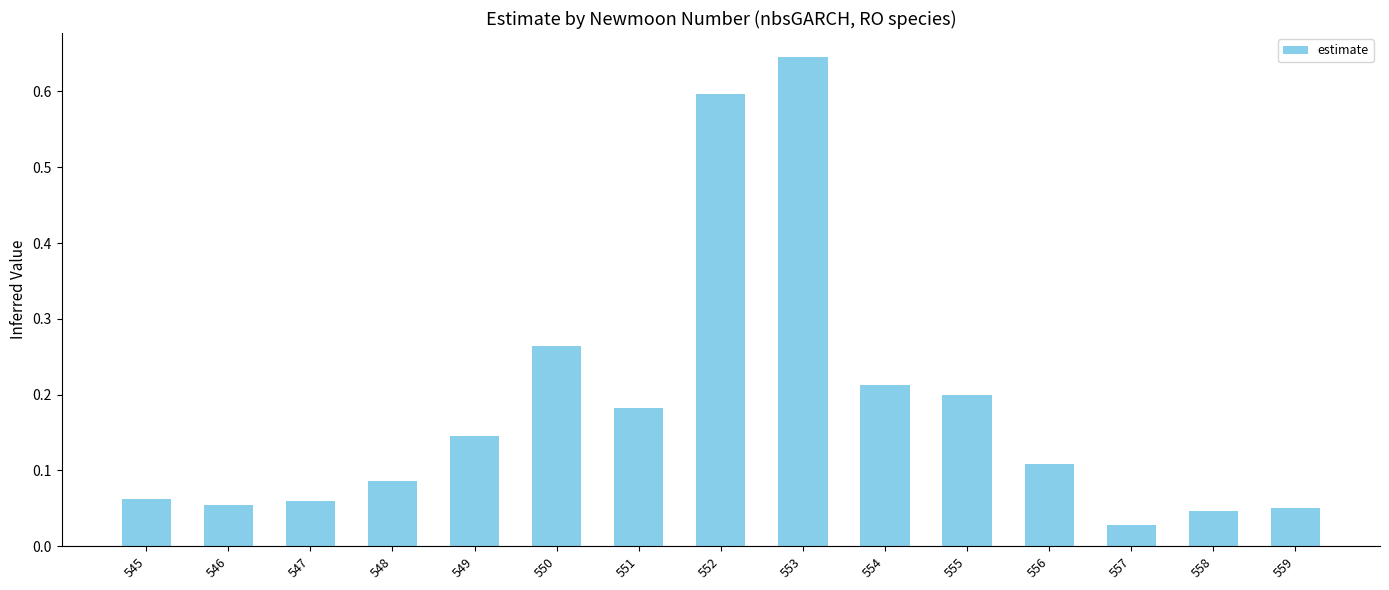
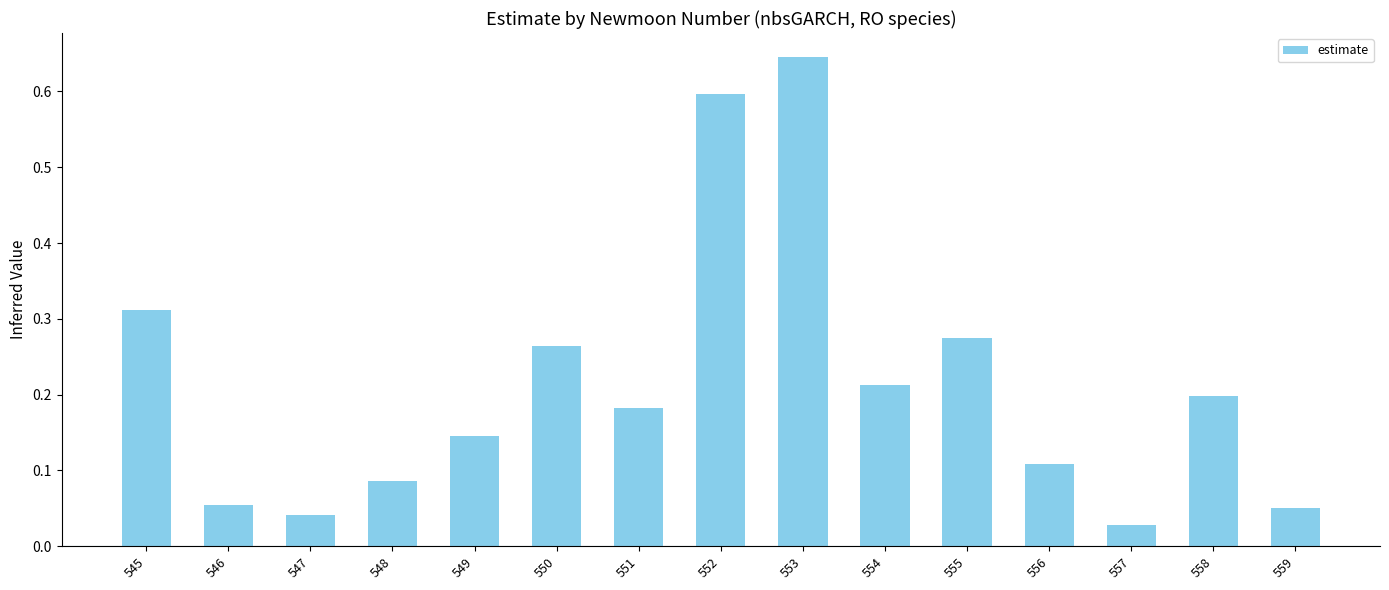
545: 0.06 -> 0.31
547: 0.06 -> 0.04
555: 0.20 -> 0.27
558: 0.05 -> 0.20
